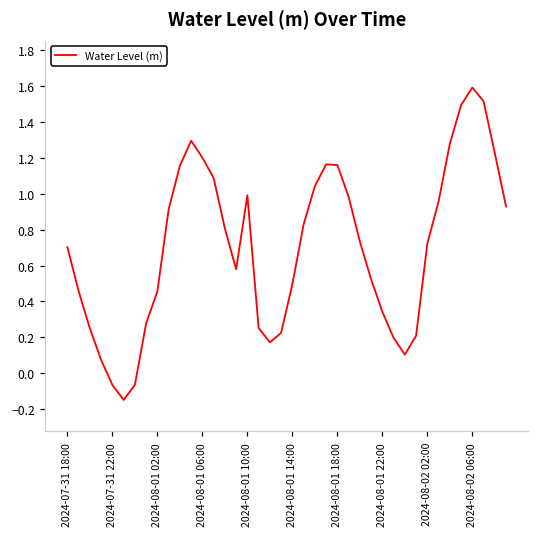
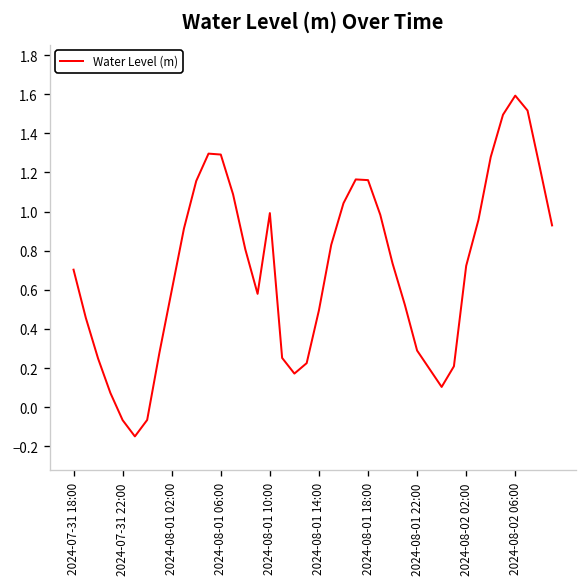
2024-08-01 02:00: 0.46 -> 0.60
2024-08-01 06:00: 1.20 -> 1.29
2024-08-01 22:00: 0.34 -> 0.29
